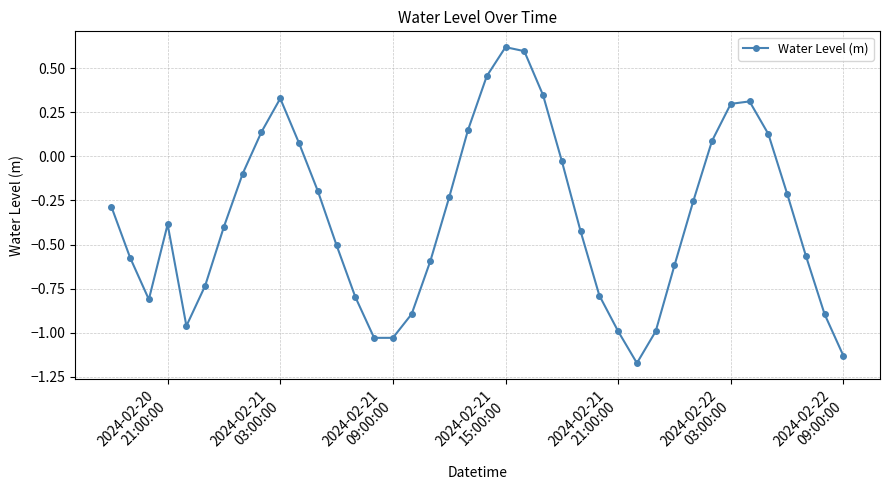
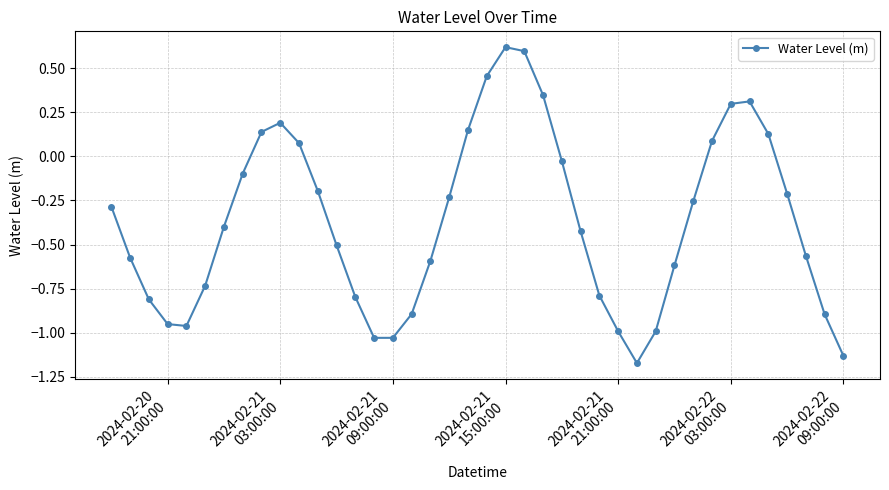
2024-02-20 21:00:00: -0.39 -> -0.95
2024-02-21 03:00:00: 0.33 -> 0.19
